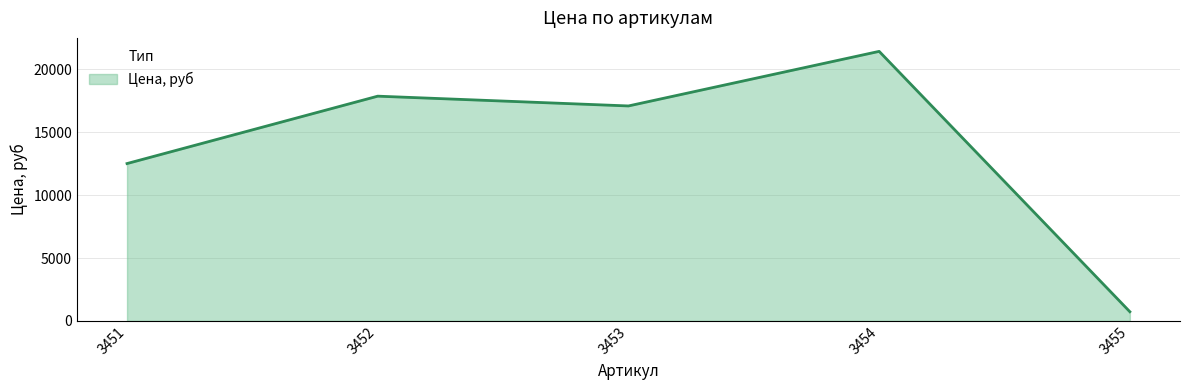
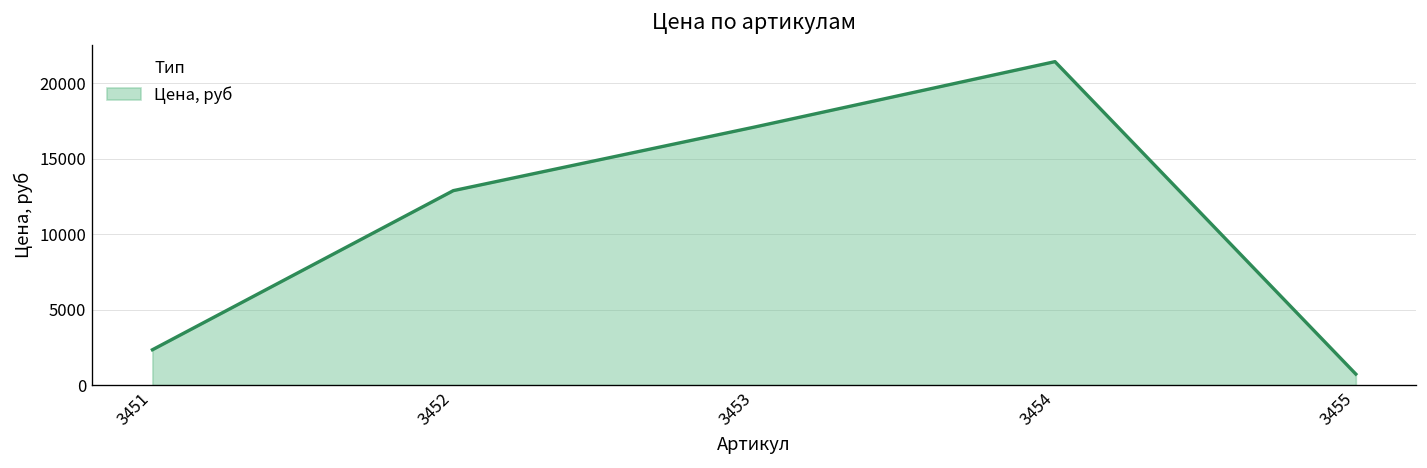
3451: 12500 -> 2300
3452: 17900 -> 12900
